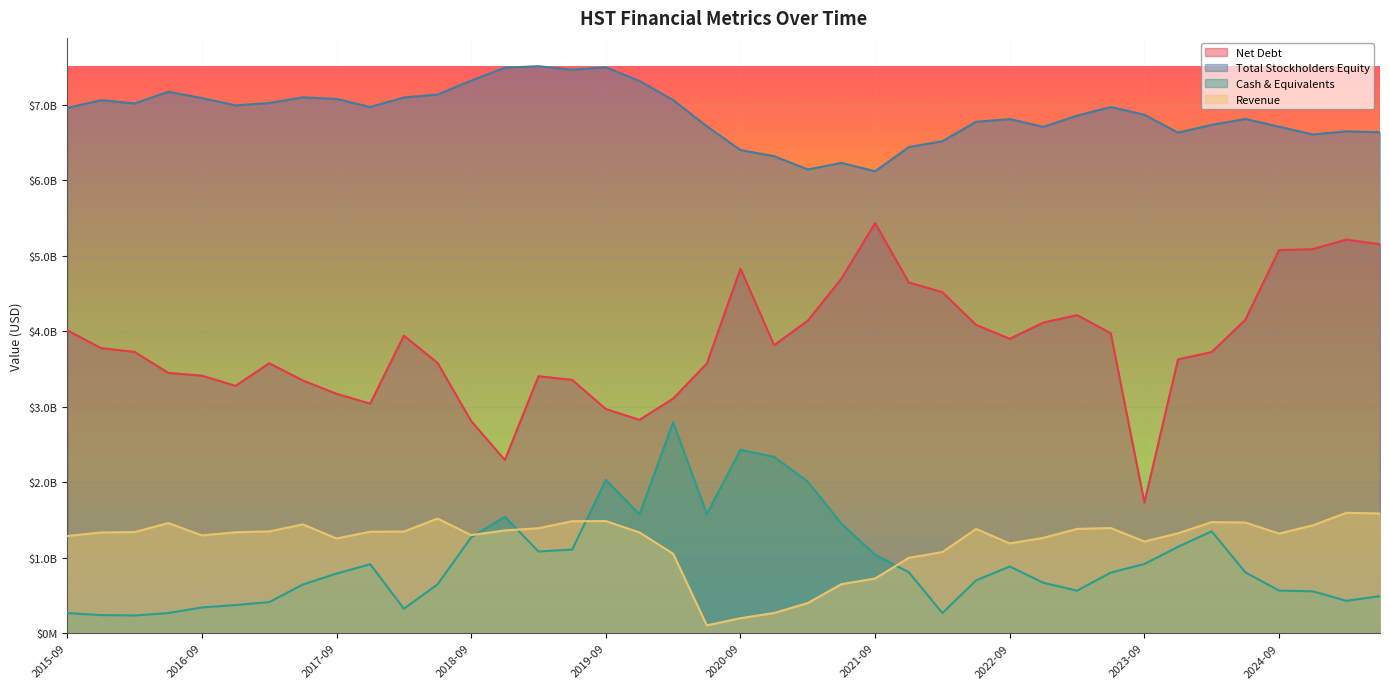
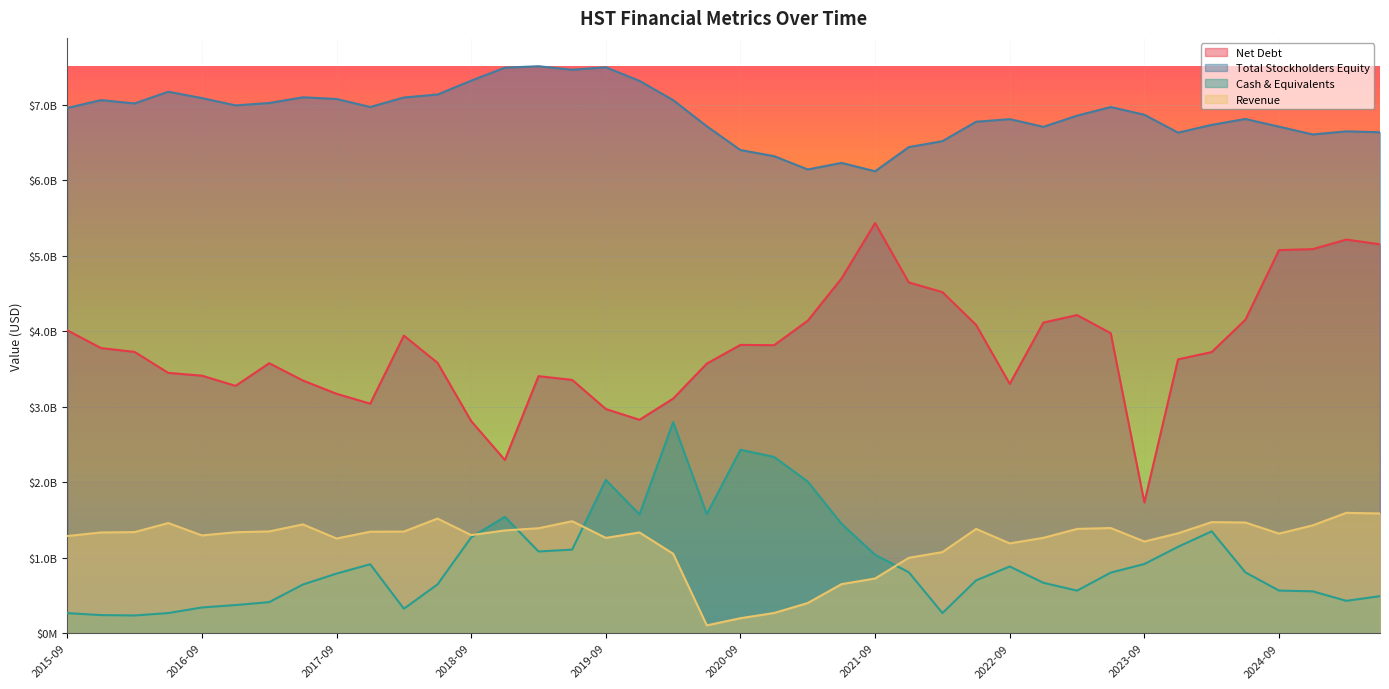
Revenue, 2019-09: $1500000000 -> $1300000000
Net Debt, 2020-09: $4800000000 -> $3800000000
Net Debt, 2022-09: $3900000000 -> $3300000000
